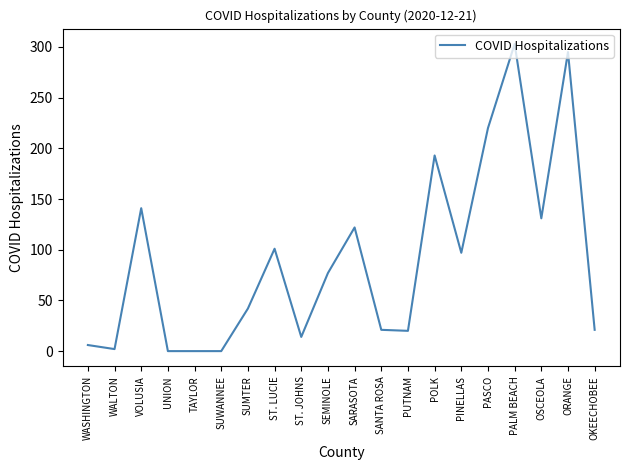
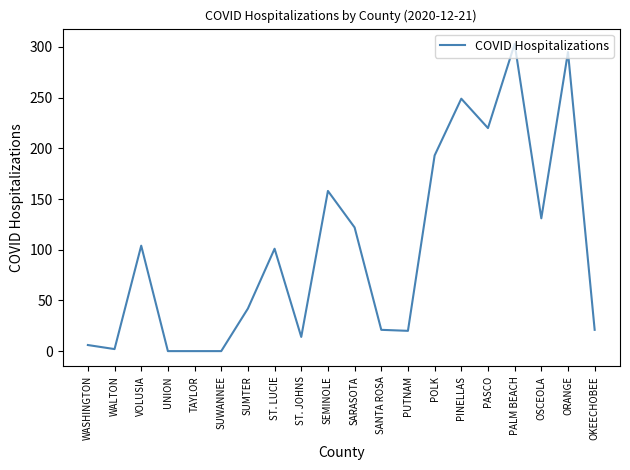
VOLUSIA: 141 -> 104
SEMINOLE: 77 -> 158
PINELLAS: 97 -> 249
